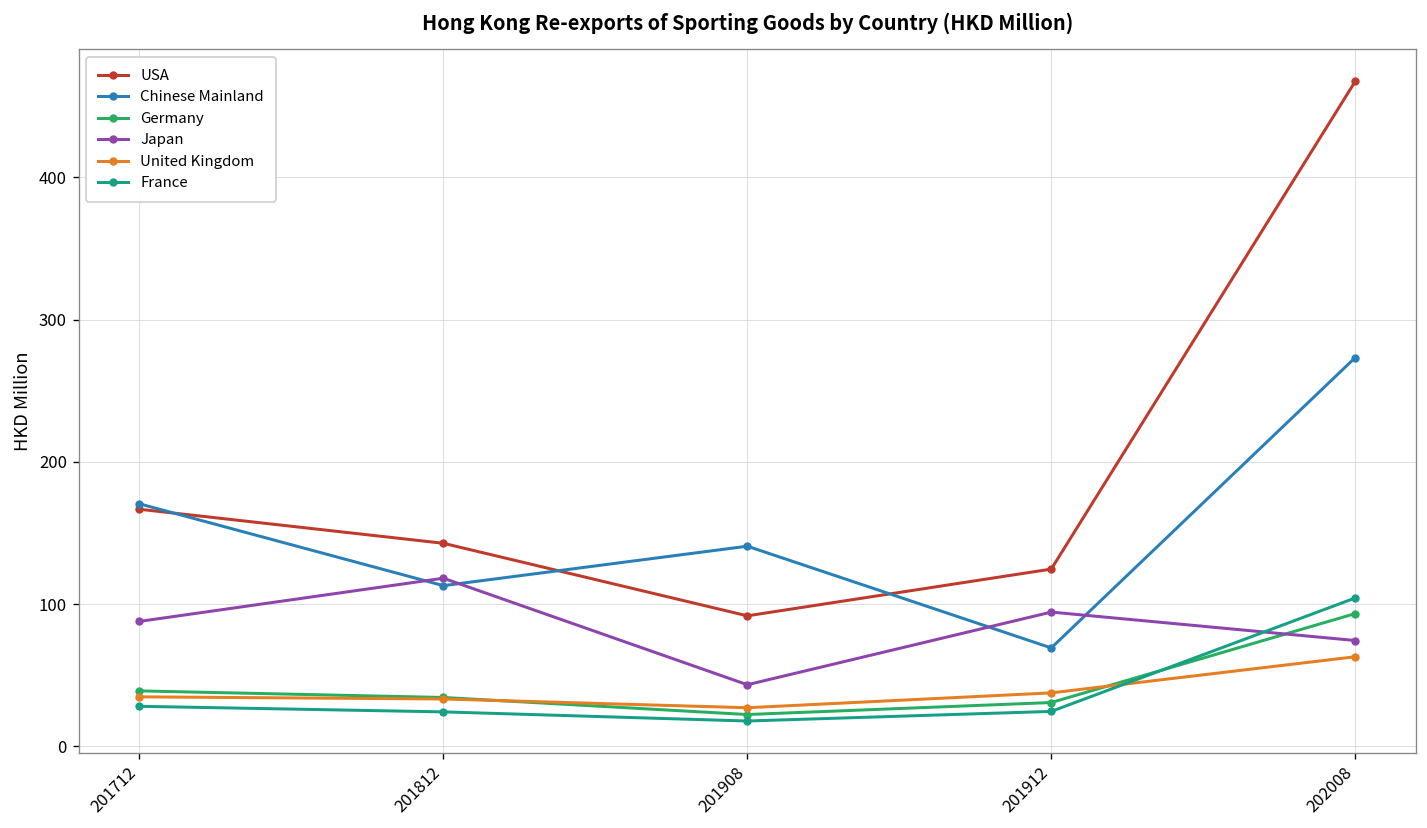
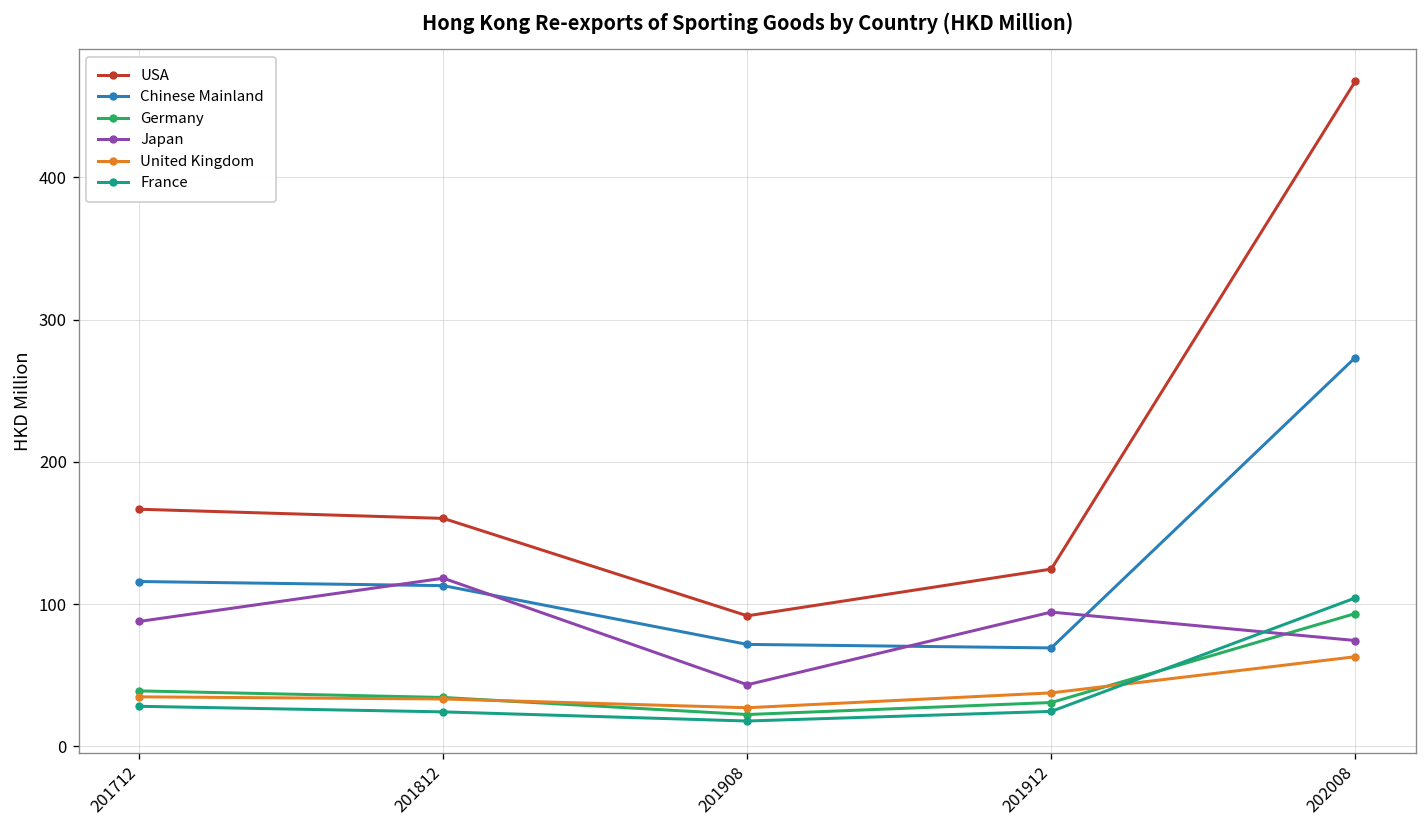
Chinese Mainland, 201712: 171 -> 116
USA, 201812: 143 -> 160
Chinese Mainland, 201908: 141 -> 72
